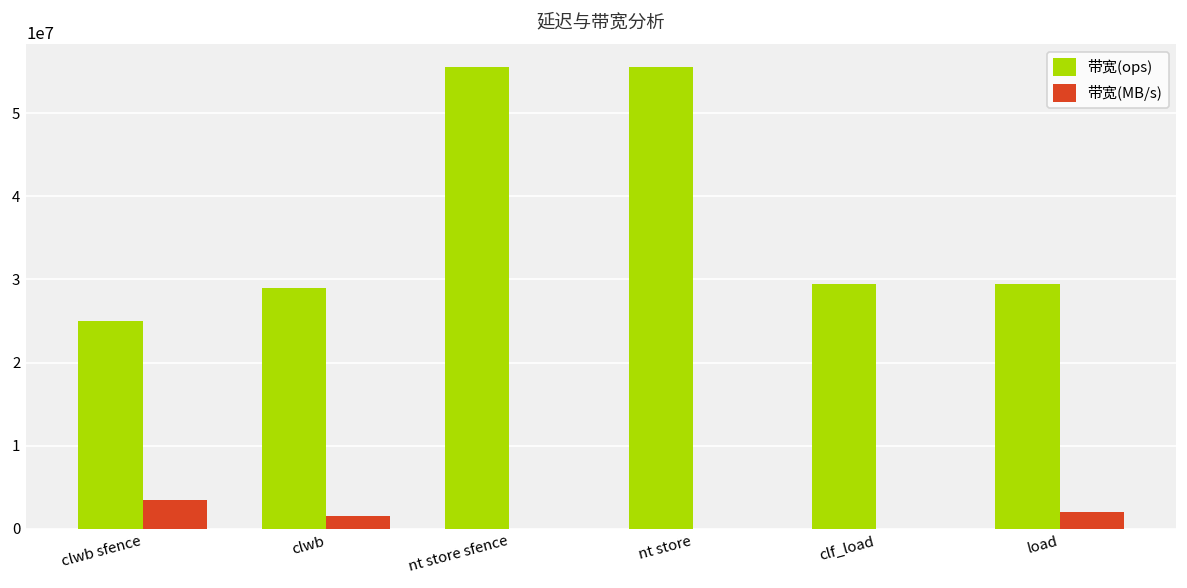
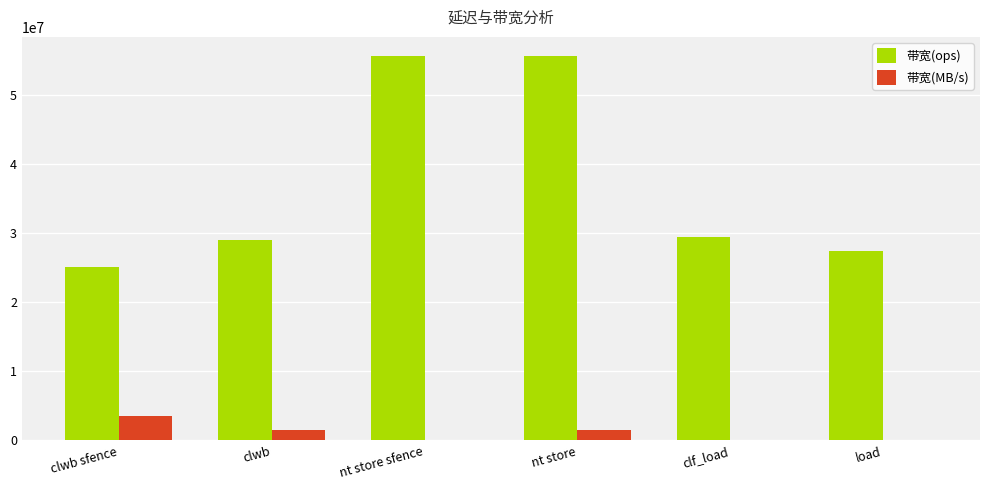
带宽(MB/s), nt store: 0 -> 2000000
带宽(ops), load: 29000000 -> 27000000
带宽(MB/s), load: 2000000 -> 0
